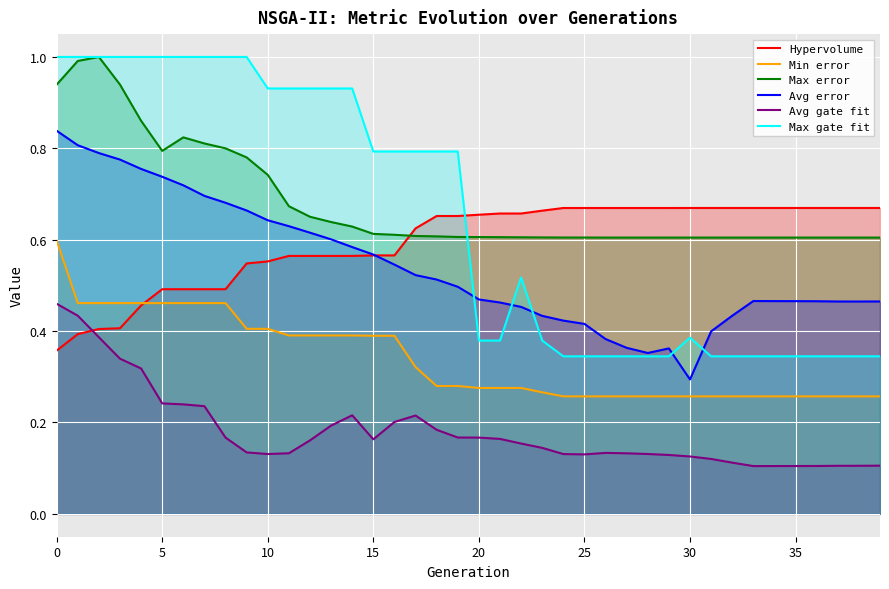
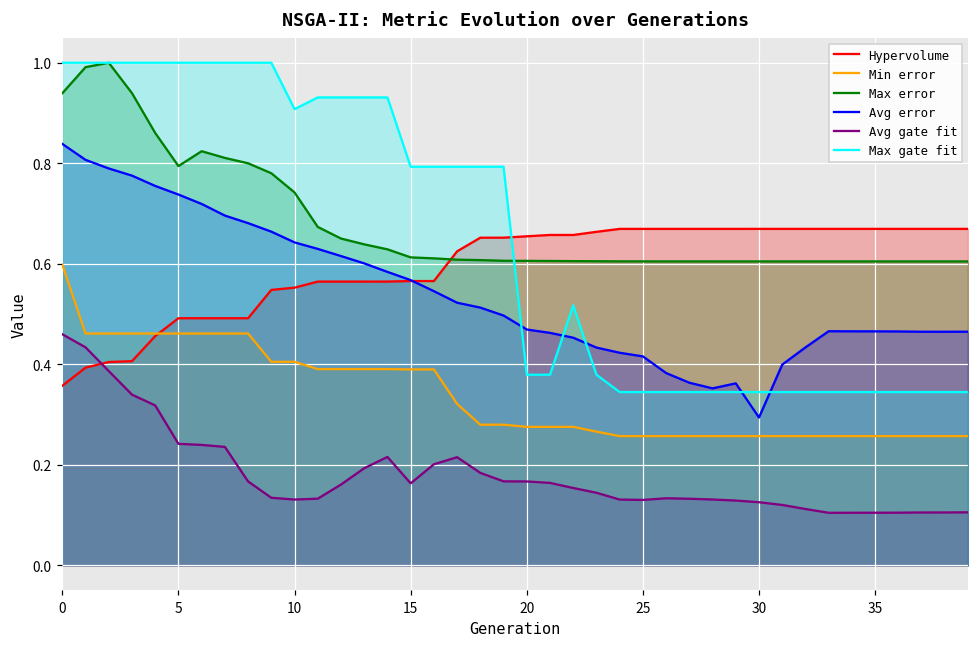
Max gate fit, 10: 0.93 -> 0.91
Max gate fit, 30: 0.39 -> 0.34
